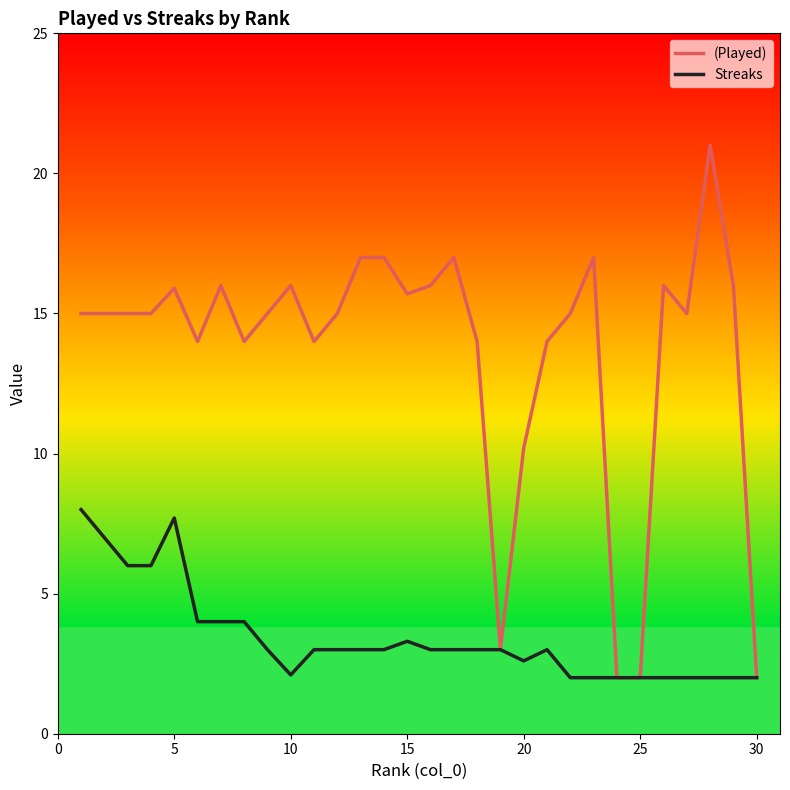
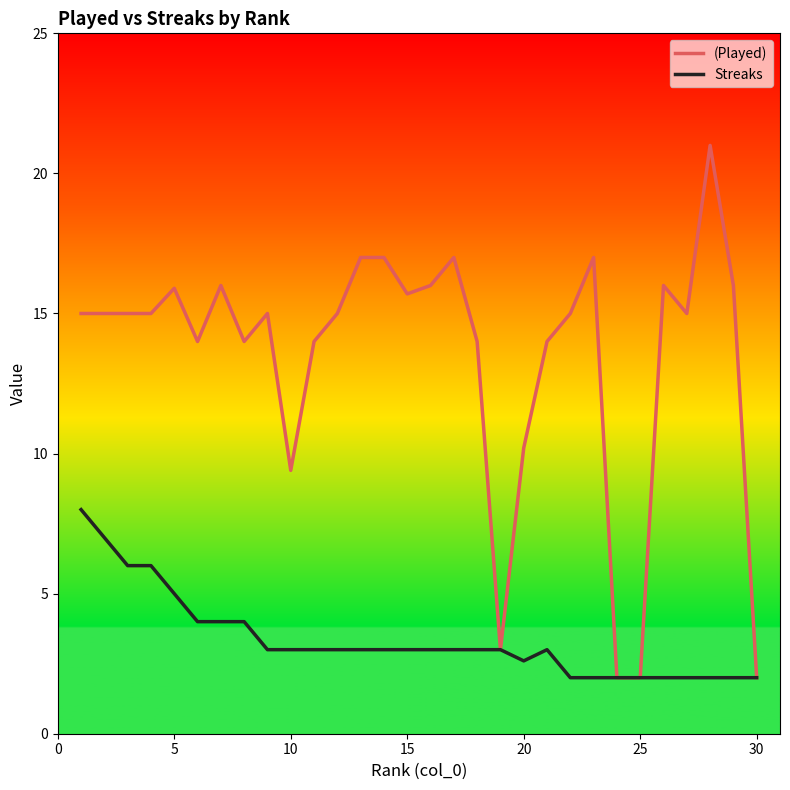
Streaks, 5: 7.7 -> 5.0
(Played), 10: 16.0 -> 9.4
Streaks, 10: 2.1 -> 3.0
Streaks, 15: 3.3 -> 3.0
